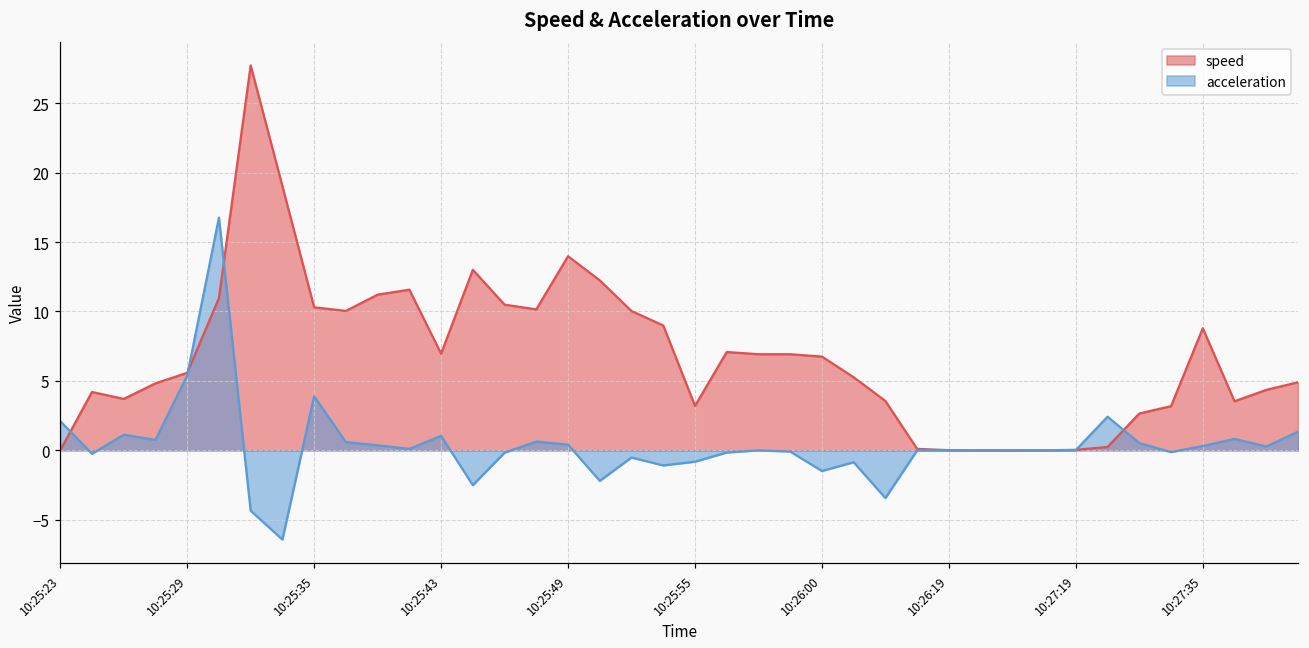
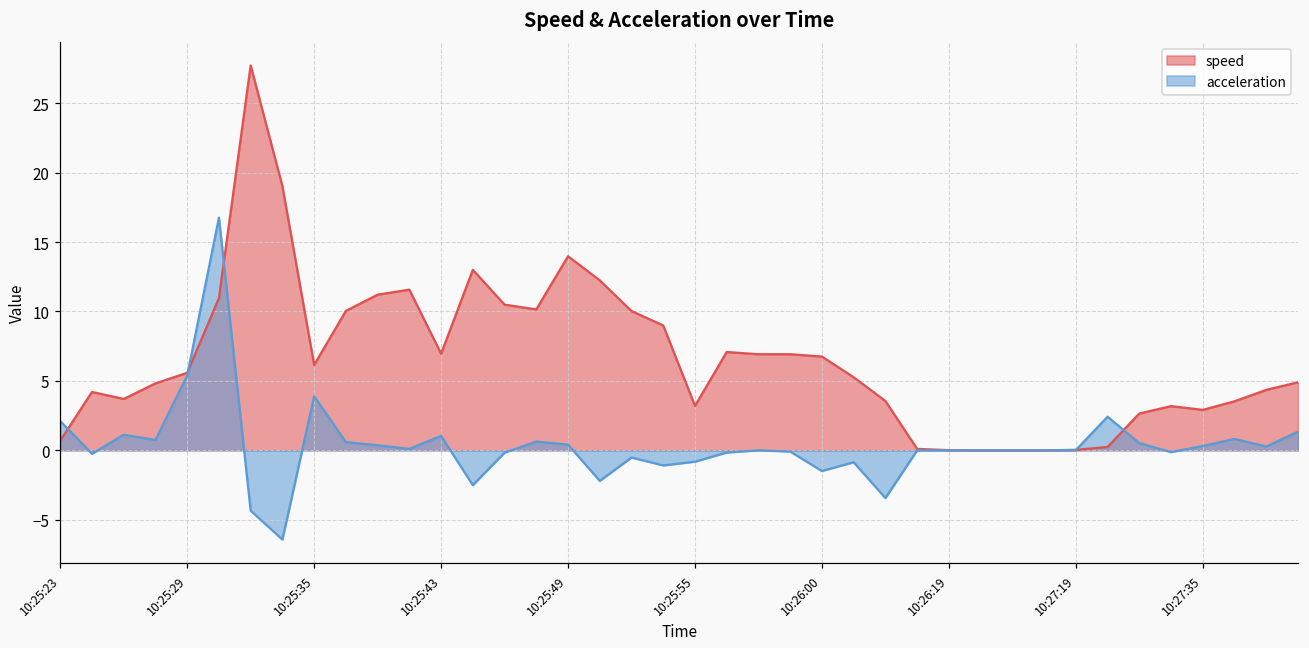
speed, 10:25:23: 0.0 -> 0.7
speed, 10:25:35: 10.3 -> 6.2
speed, 10:27:35: 8.8 -> 2.9
